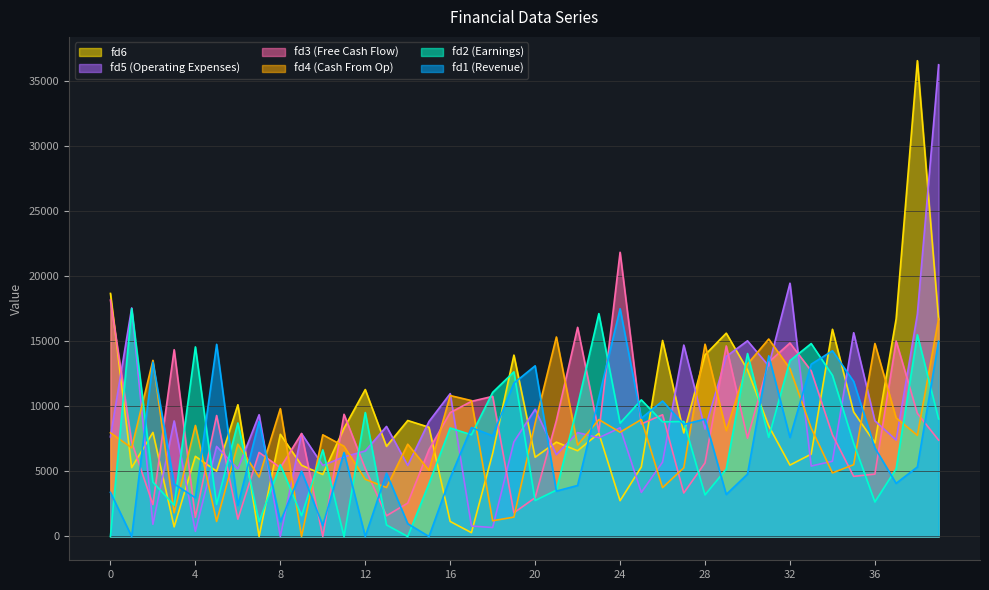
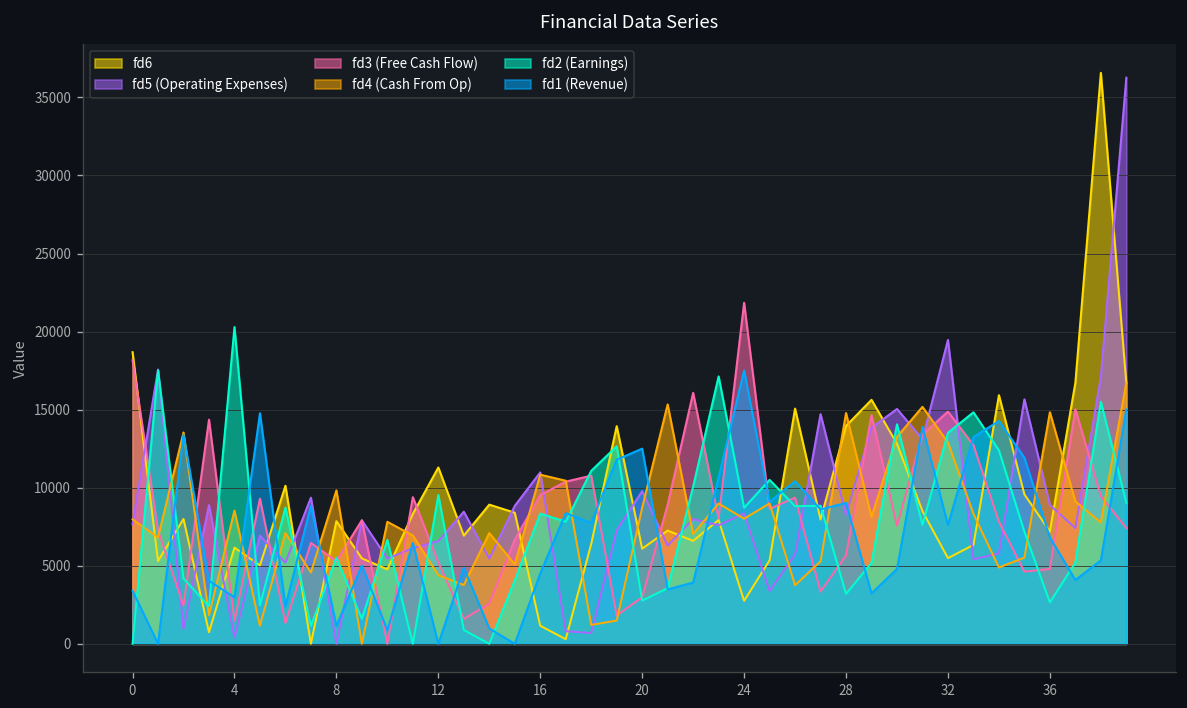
fd2 (Earnings), 4: 14600 -> 20300
fd1 (Revenue), 20: 13100 -> 12500
